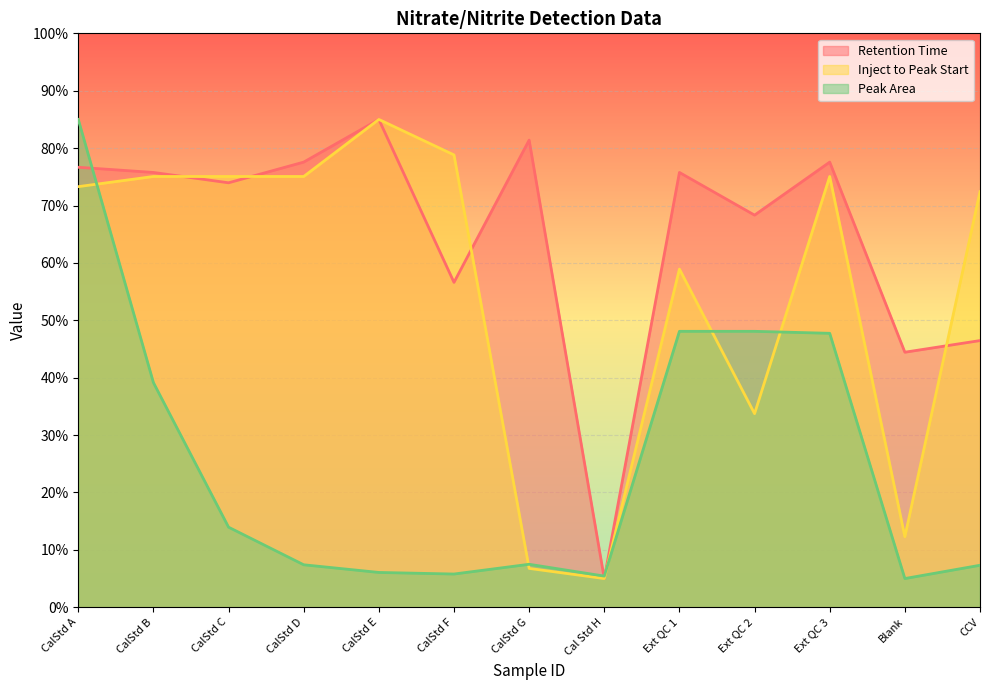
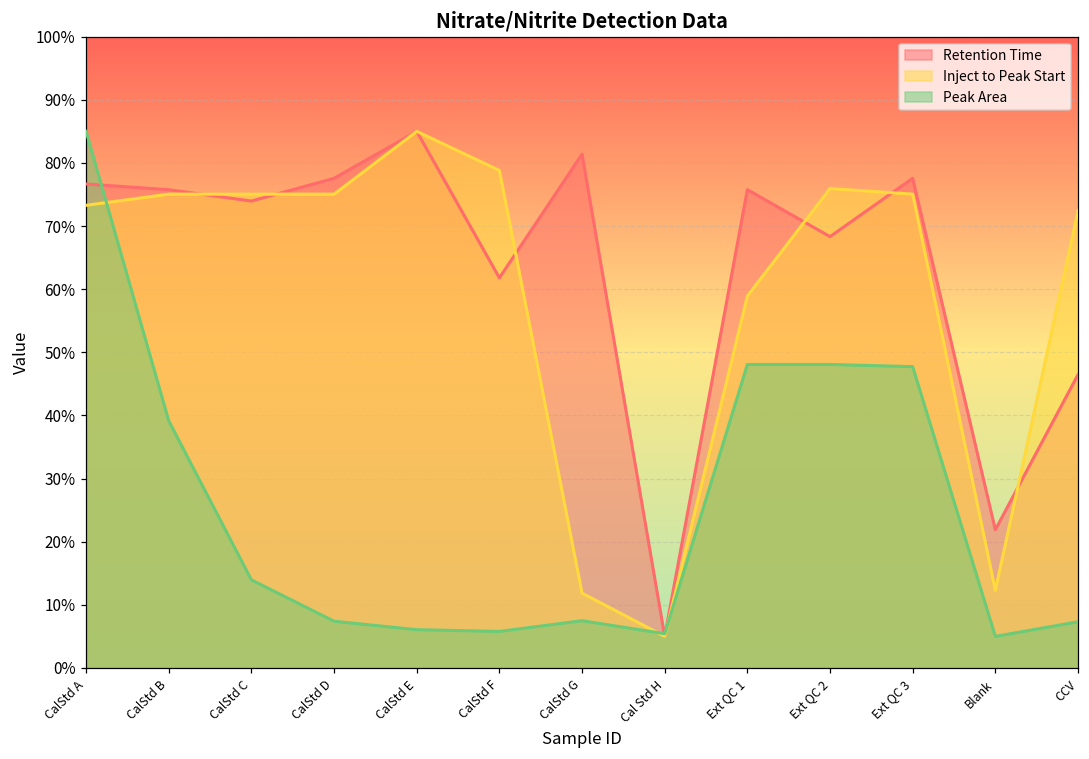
Retention Time, CalStd F: 57% -> 62%
Inject to Peak Start, CalStd G: 7% -> 12%
Inject to Peak Start, Ext QC 2: 34% -> 76%
Retention Time, Blank: 44% -> 22%
